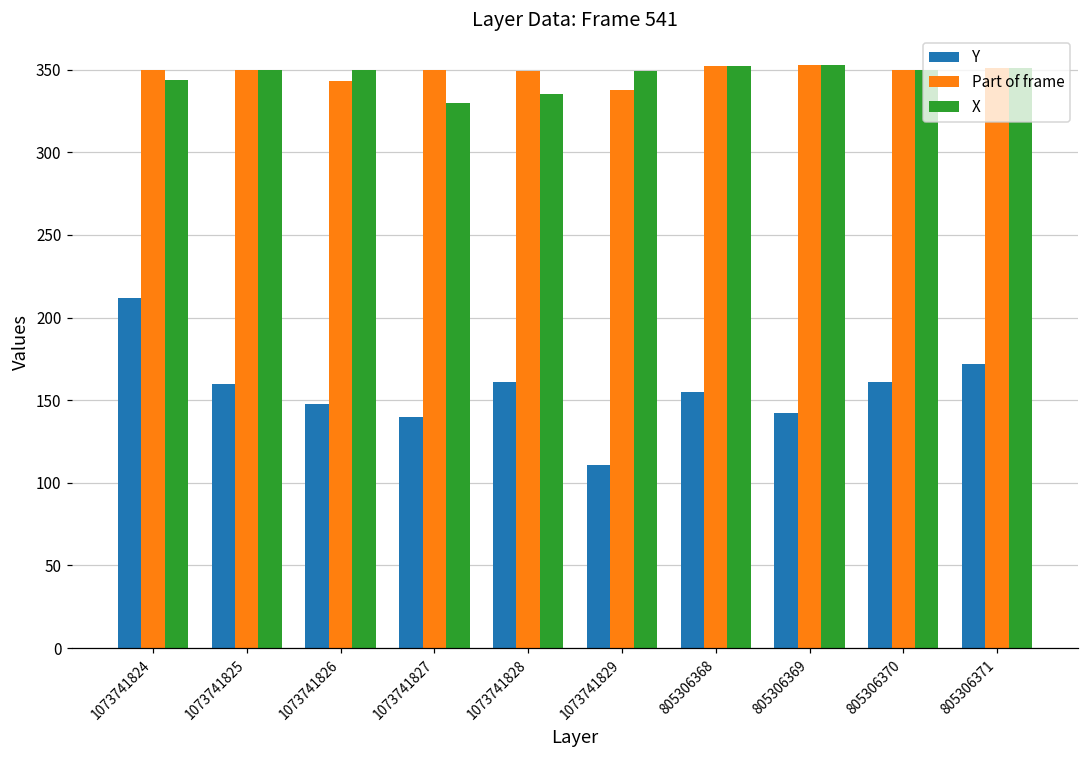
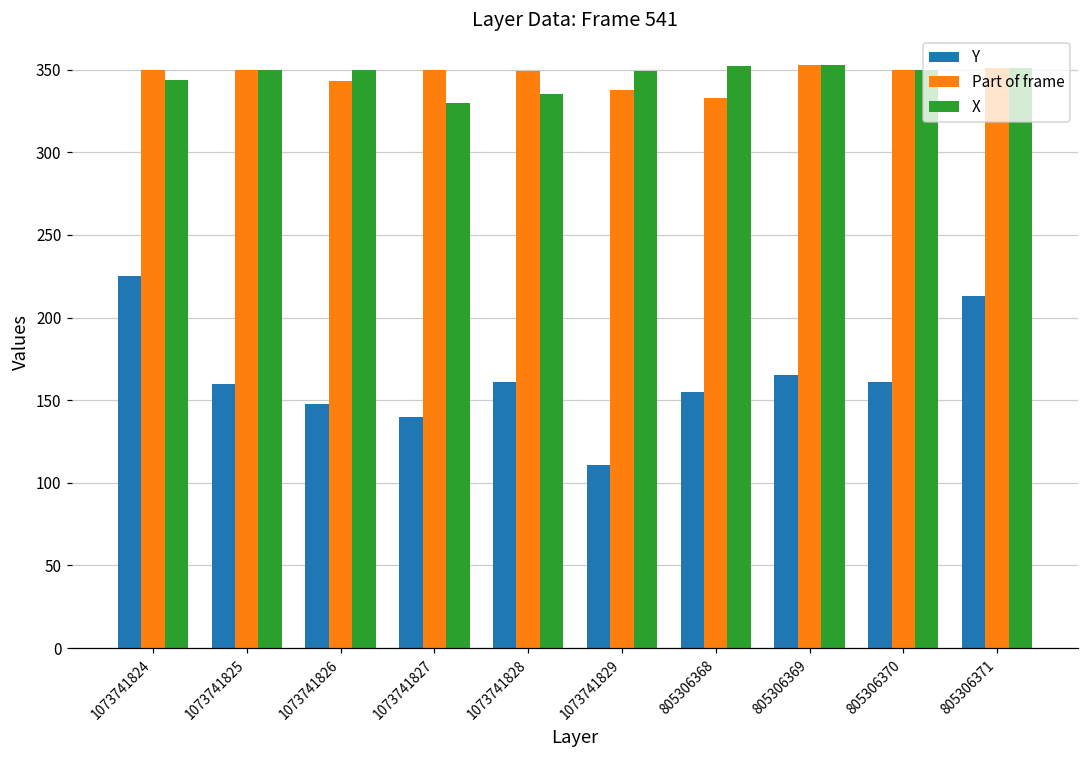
Y, 1073741824: 212 -> 225
Part of frame, 805306368: 352 -> 333
Y, 805306369: 142 -> 165
Y, 805306371: 172 -> 213
